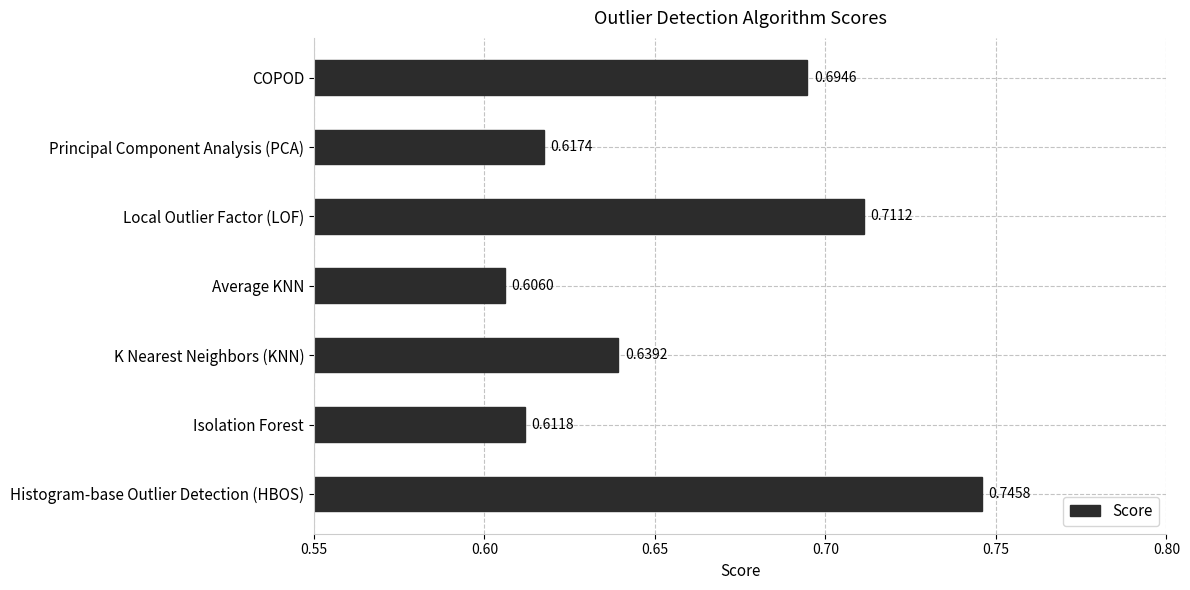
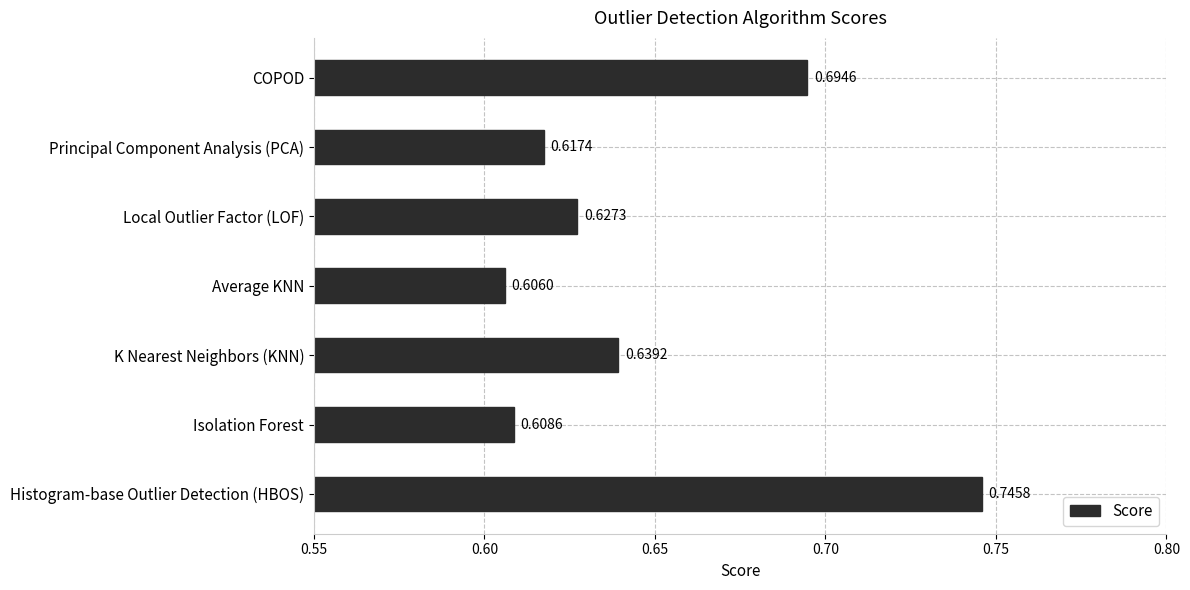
Local Outlier Factor (LOF): 0.7112 -> 0.6273
Isolation Forest: 0.6118 -> 0.6086
